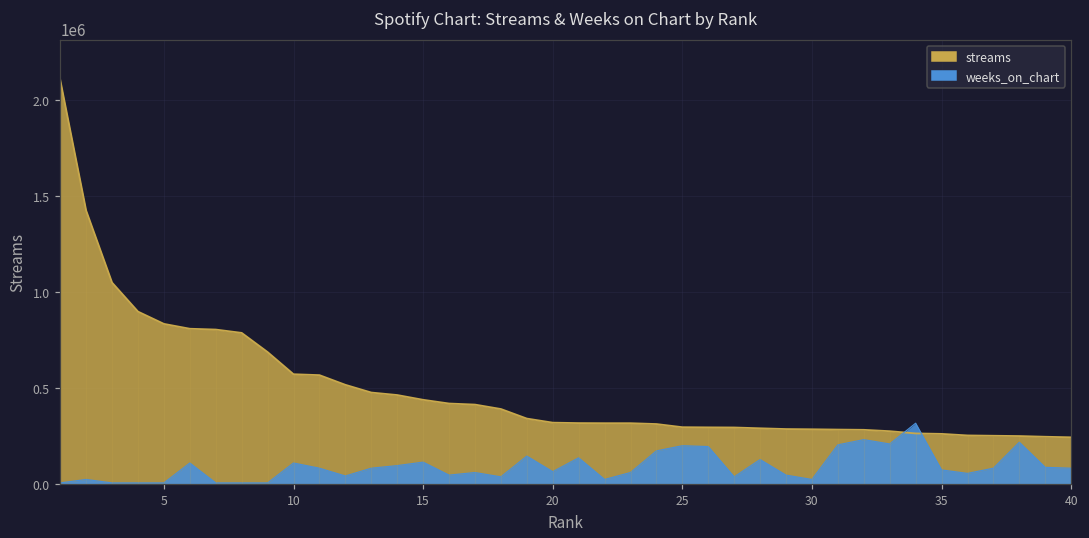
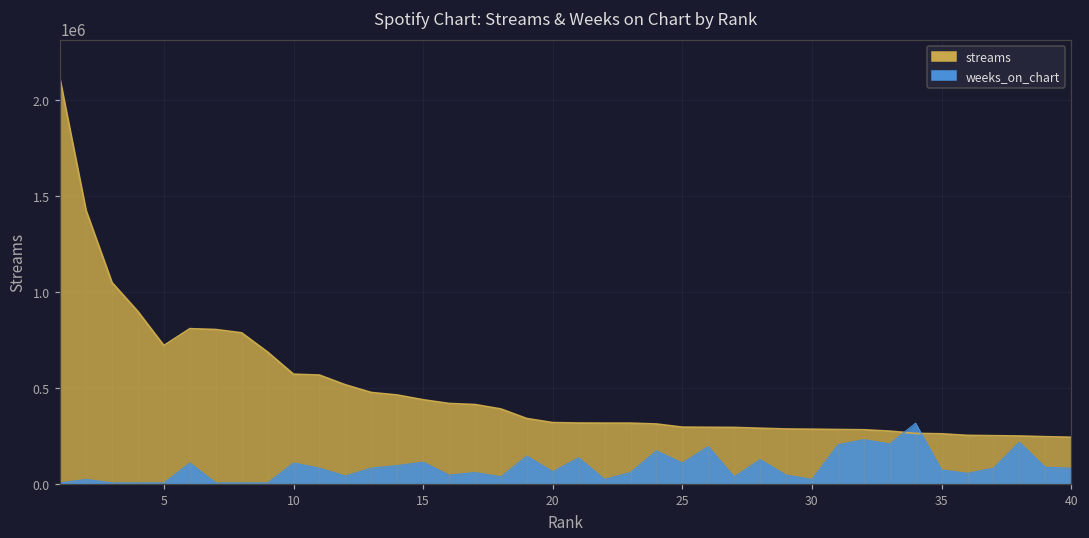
streams, 5: 830000 -> 720000
weeks_on_chart, 25: 200000 -> 110000
